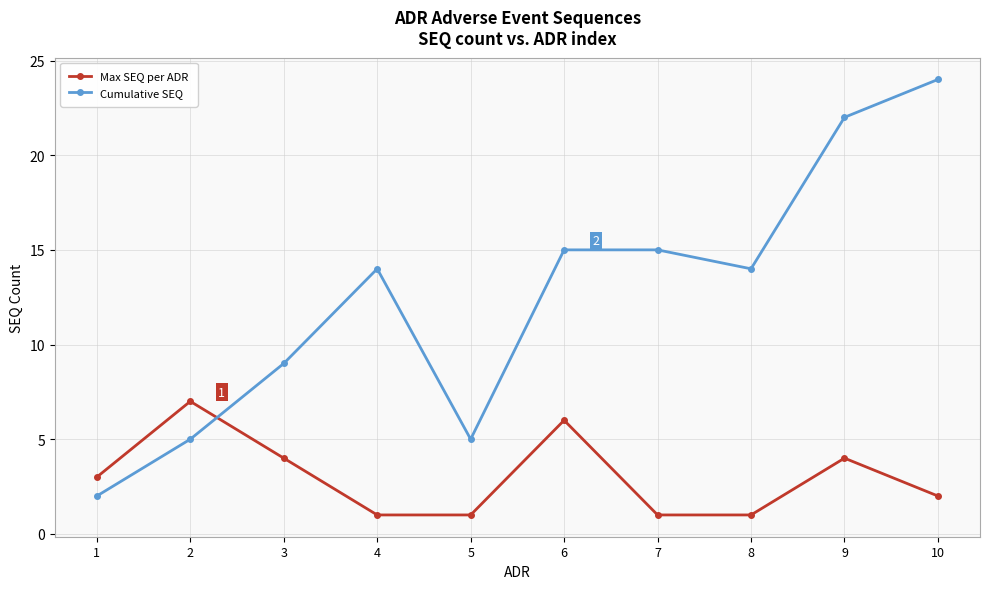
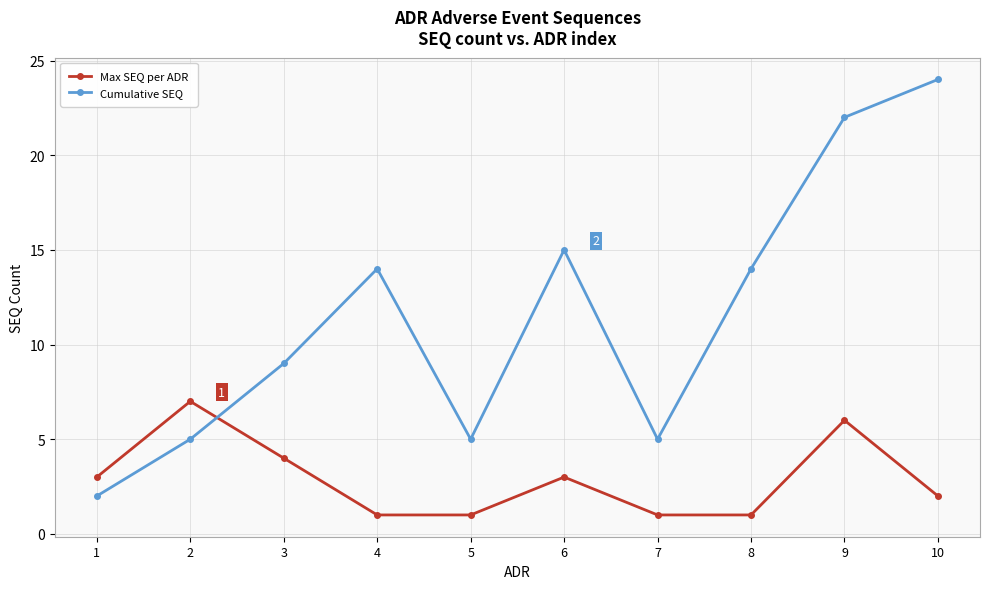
Max SEQ per ADR, 6: 6 -> 3
Cumulative SEQ, 7: 15 -> 5
Max SEQ per ADR, 9: 4 -> 6
